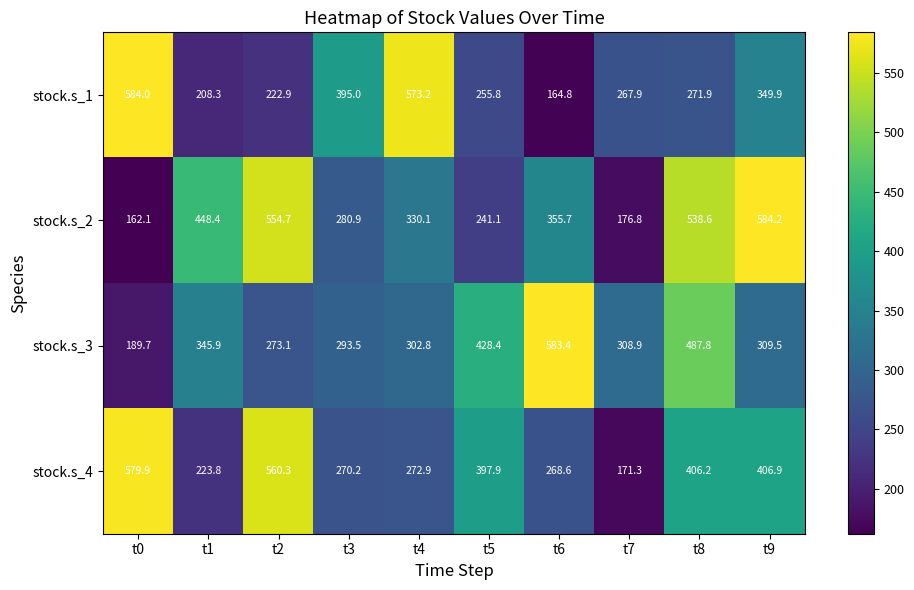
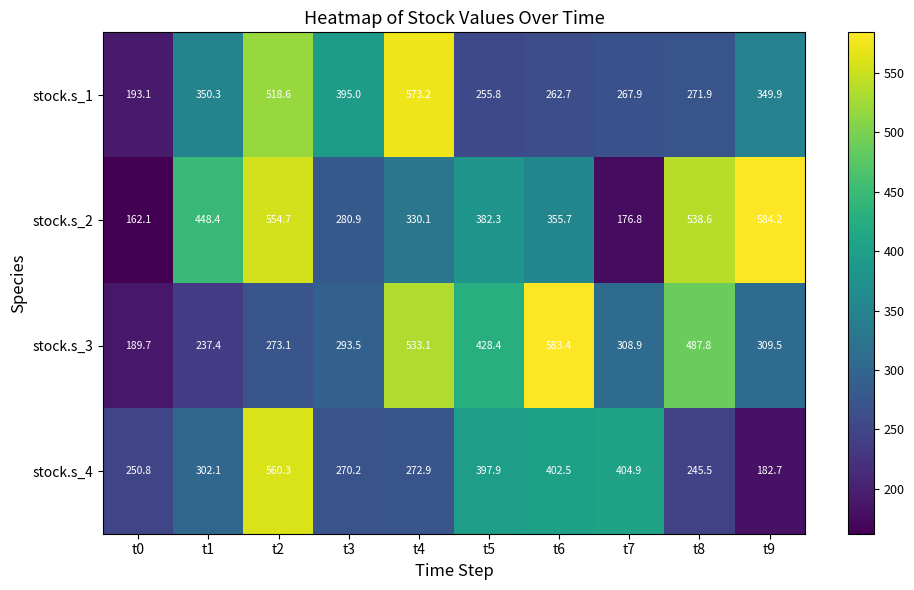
stock.s_1, t0: 584.0 -> 193.1
stock.s_1, t1: 208.3 -> 350.3
stock.s_1, t2: 222.9 -> 518.6
stock.s_1, t6: 164.8 -> 262.7
stock.s_2, t5: 241.1 -> 382.3
stock.s_3, t1: 345.9 -> 237.4
stock.s_3, t4: 302.8 -> 533.1
stock.s_4, t0: 579.9 -> 250.8
stock.s_4, t1: 223.8 -> 302.1
stock.s_4, t6: 268.6 -> 402.5
stock.s_4, t7: 171.3 -> 404.9
stock.s_4, t8: 406.2 -> 245.5
stock.s_4, t9: 406.9 -> 182.7
